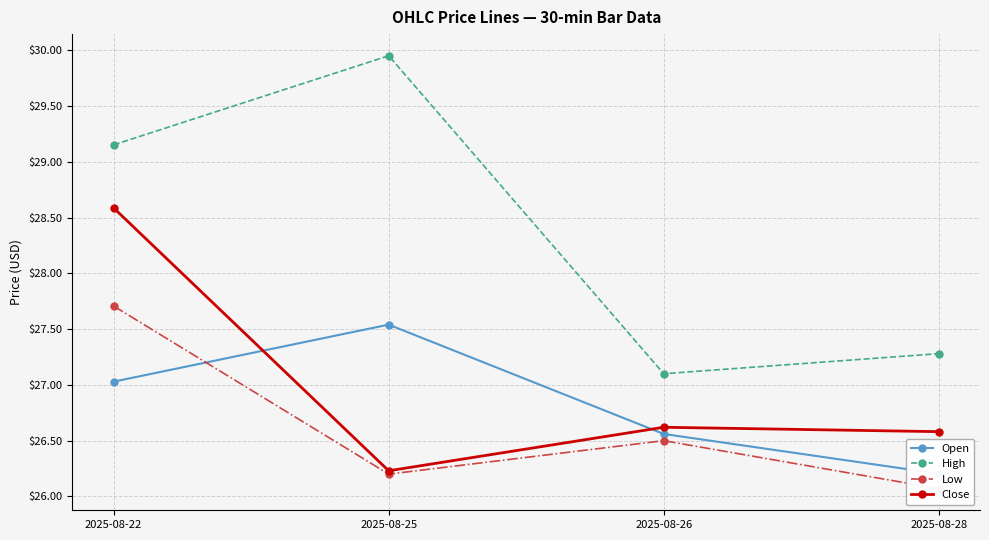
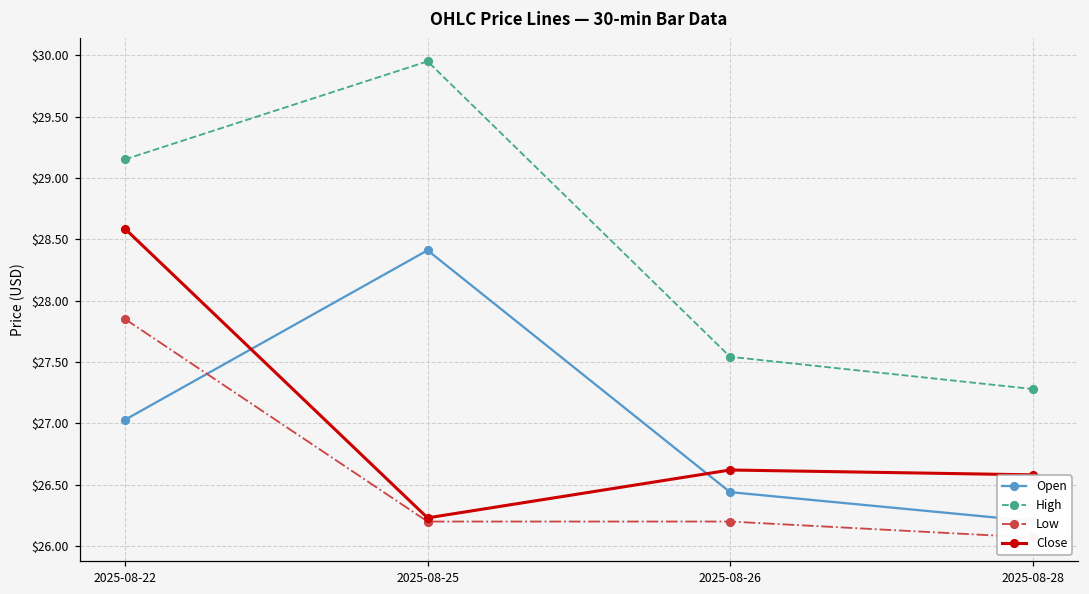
Low, 2025-08-22: $27.71 -> $27.85
Open, 2025-08-25: $27.54 -> $28.41
Open, 2025-08-26: $26.56 -> $26.44
High, 2025-08-26: $27.10 -> $27.54
Low, 2025-08-26: $26.5 -> $26.2
